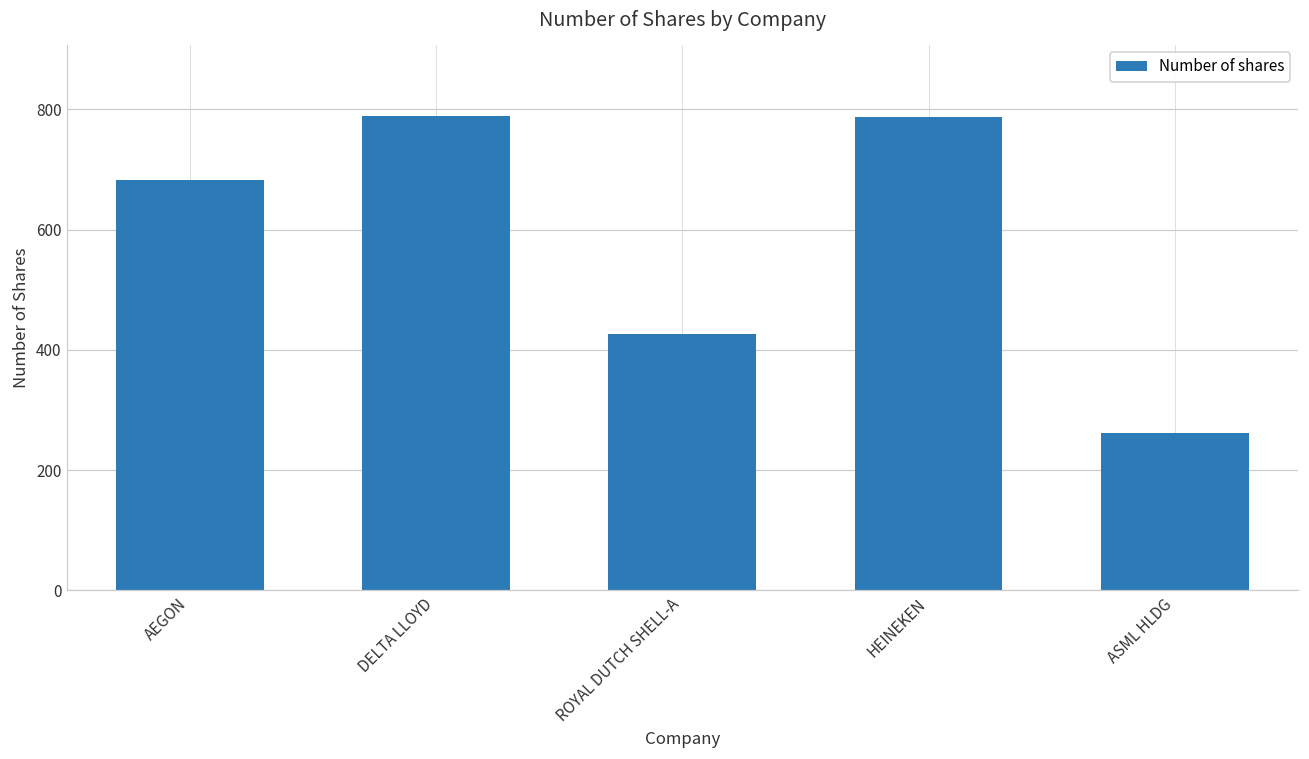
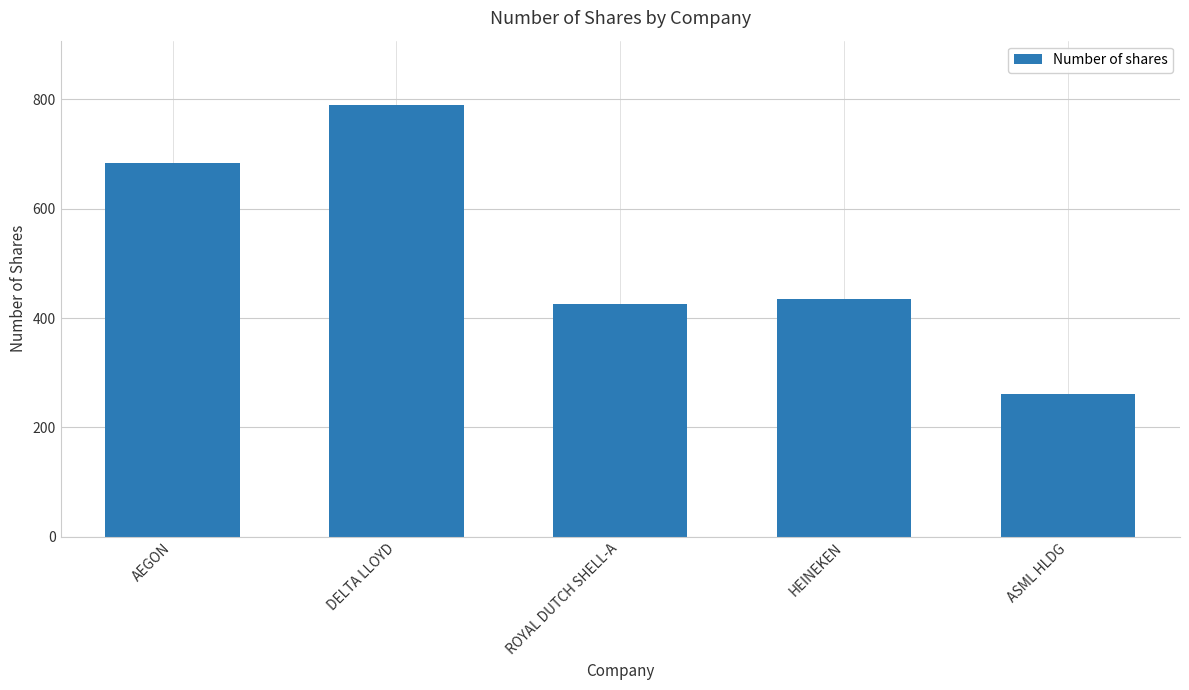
HEINEKEN: 790 -> 430
